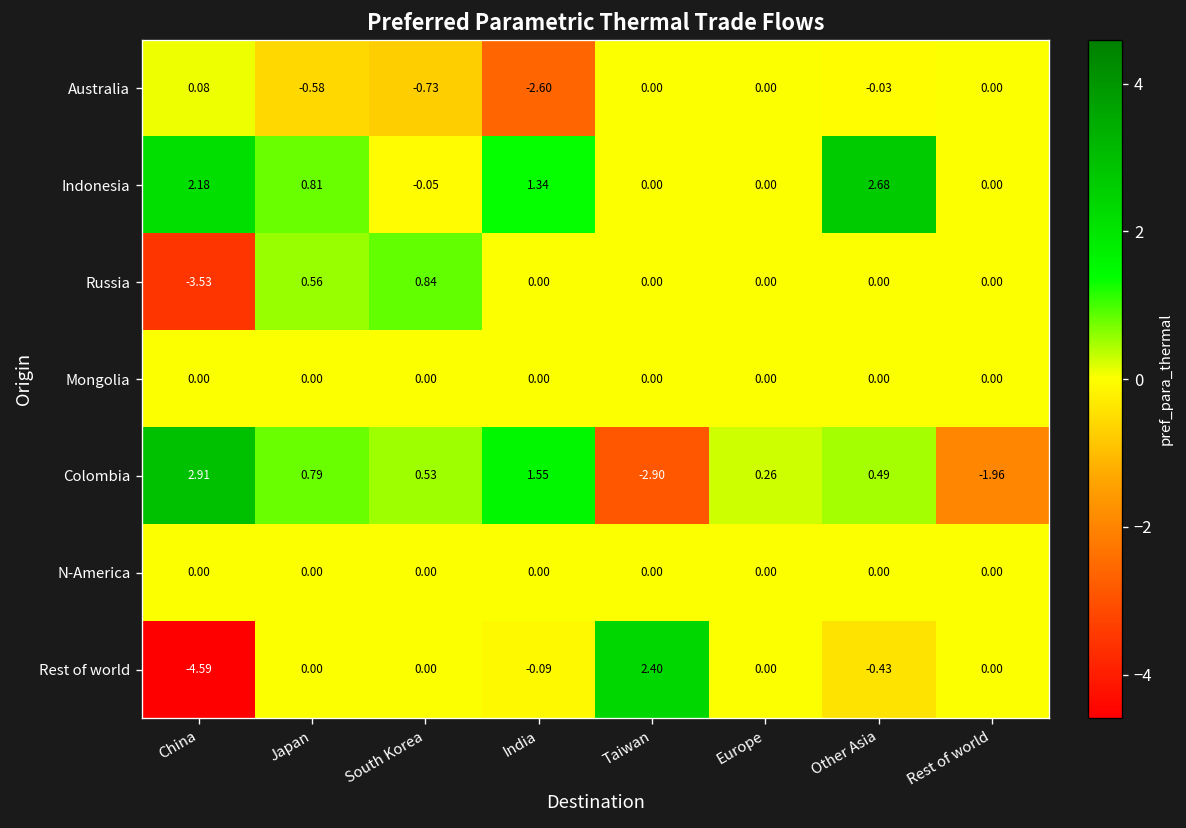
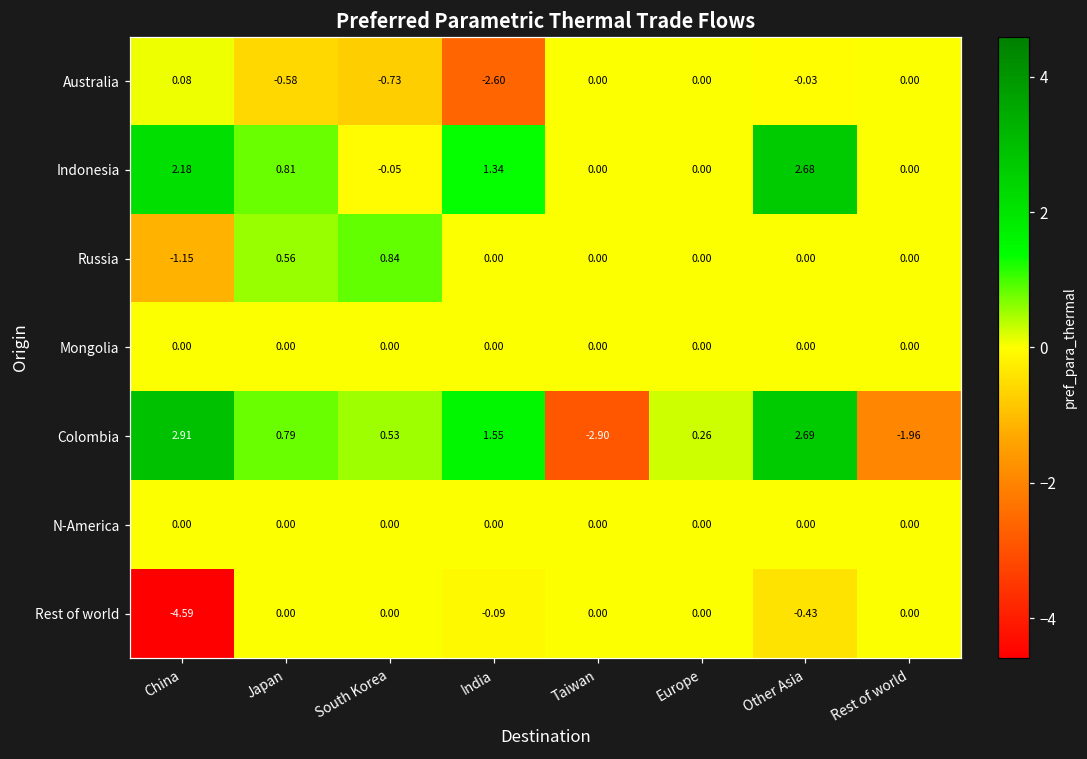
Russia, China: -3.53 -> -1.15
Colombia, Other Asia: 0.49 -> 2.69
Rest of world, Taiwan: 2.40 -> 0.00
